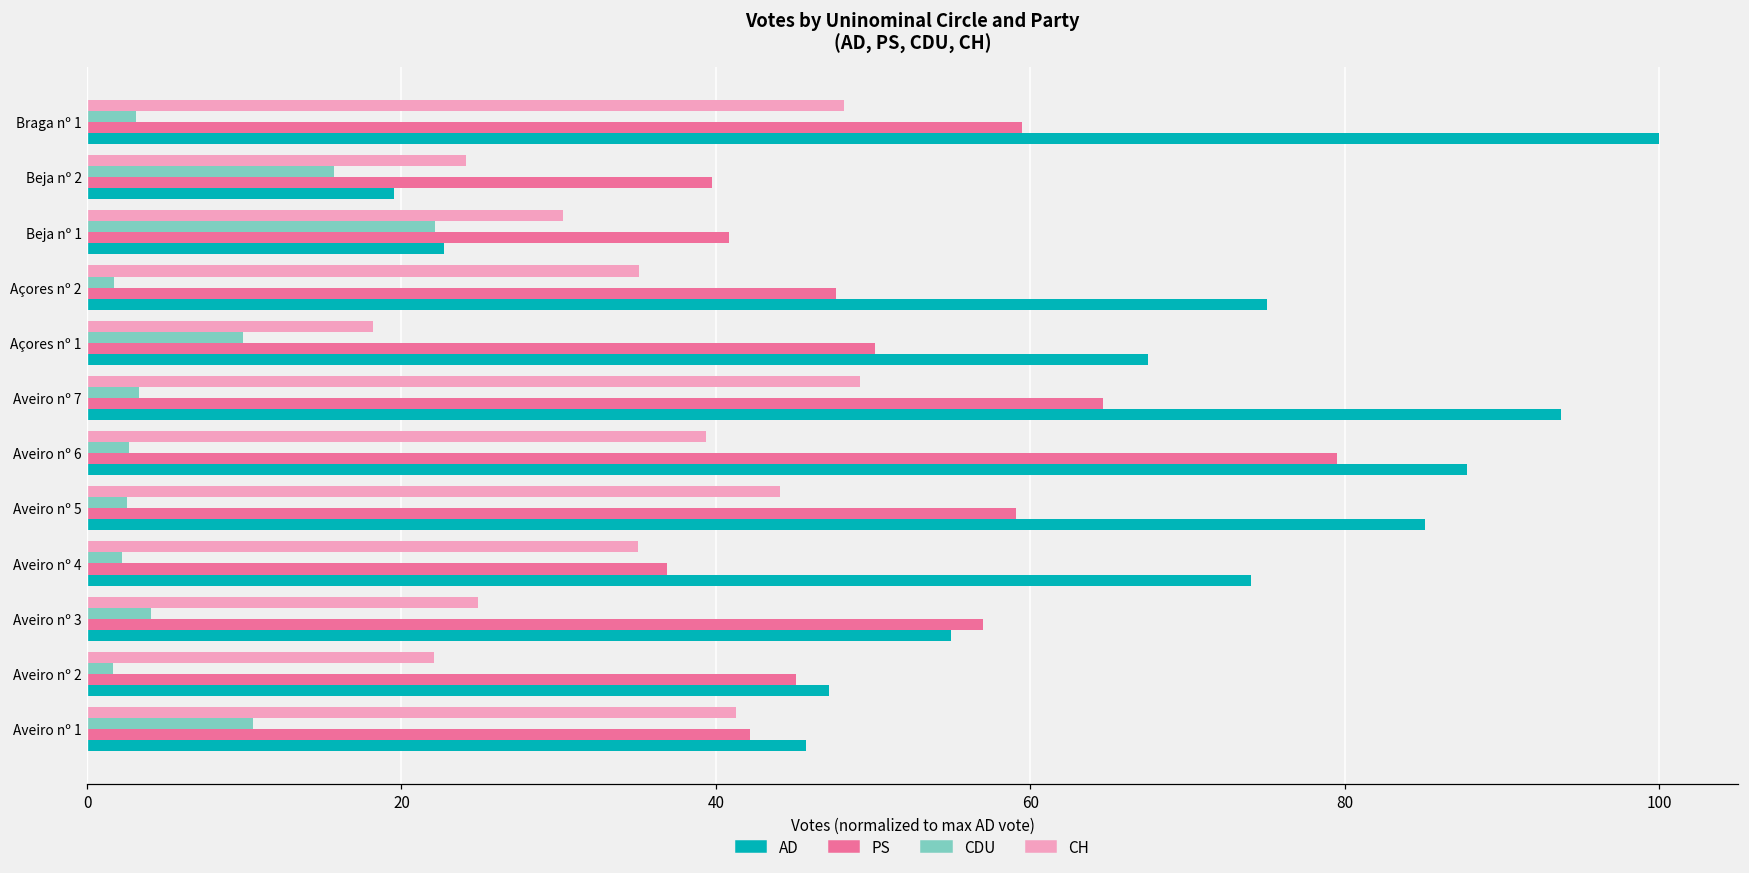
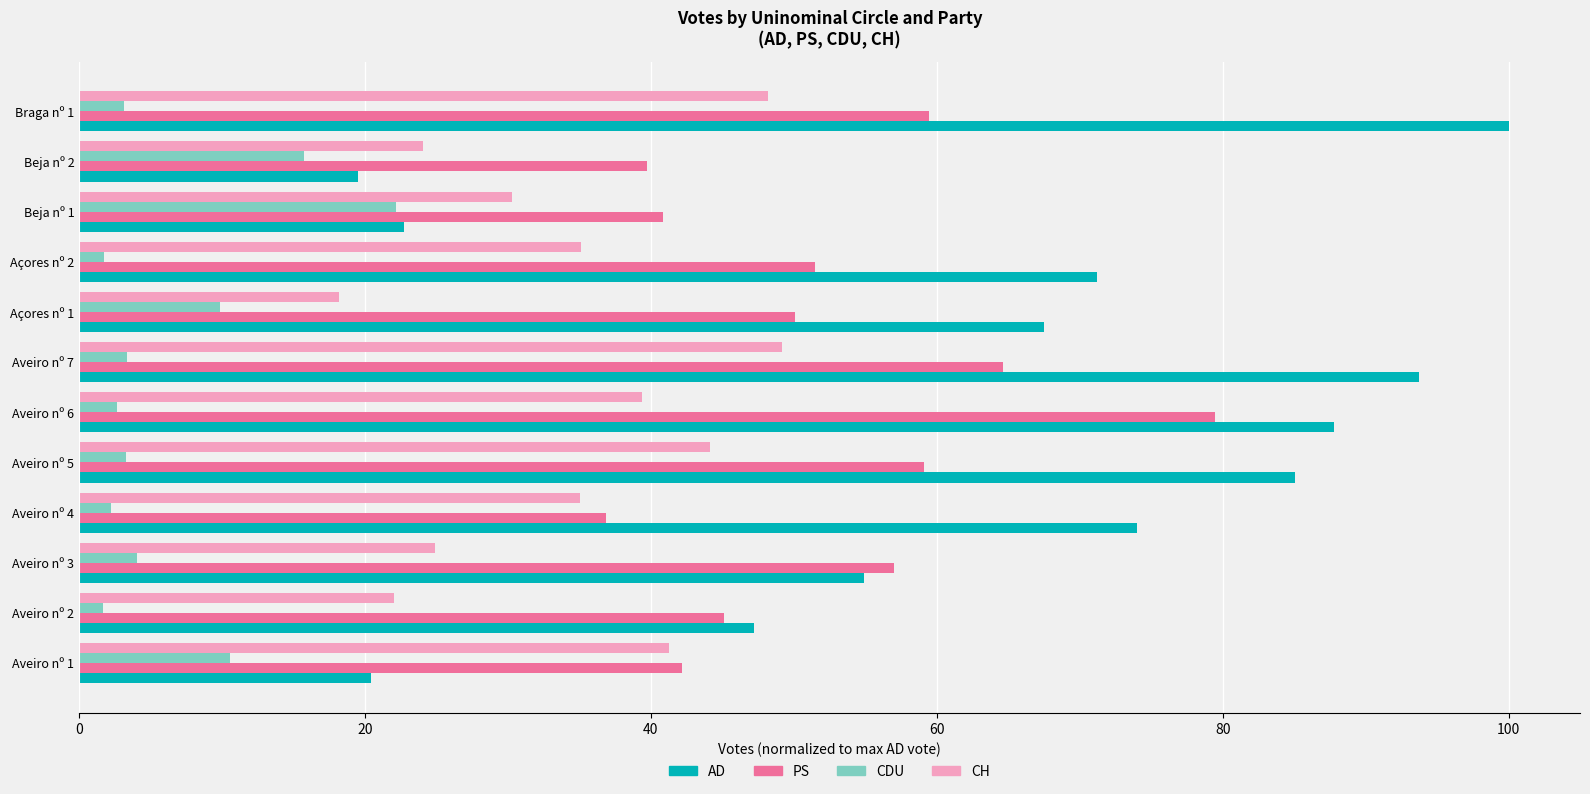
PS, Açores nº 2: 47.6 -> 51.5
AD, Açores nº 2: 75.0 -> 71.2
CDU, Aveiro nº 5: 2.5 -> 3.3
AD, Aveiro nº 1: 45.7 -> 20.5
